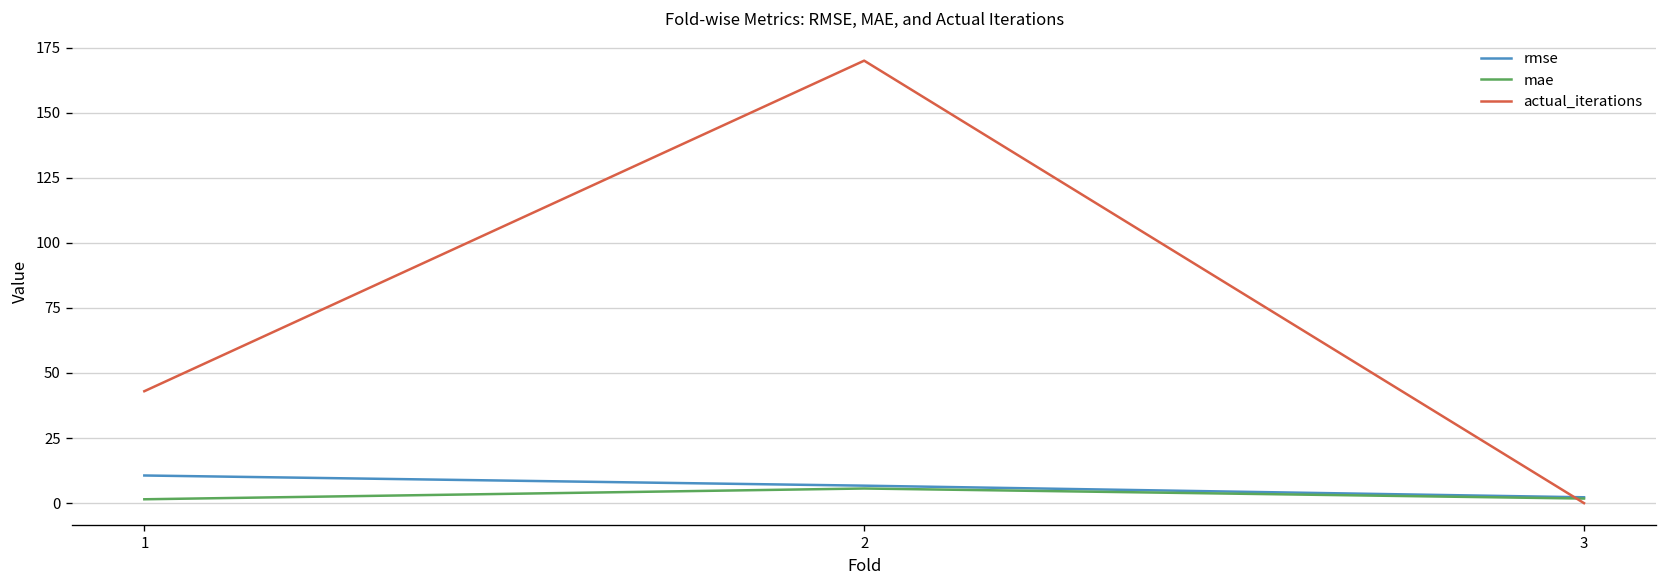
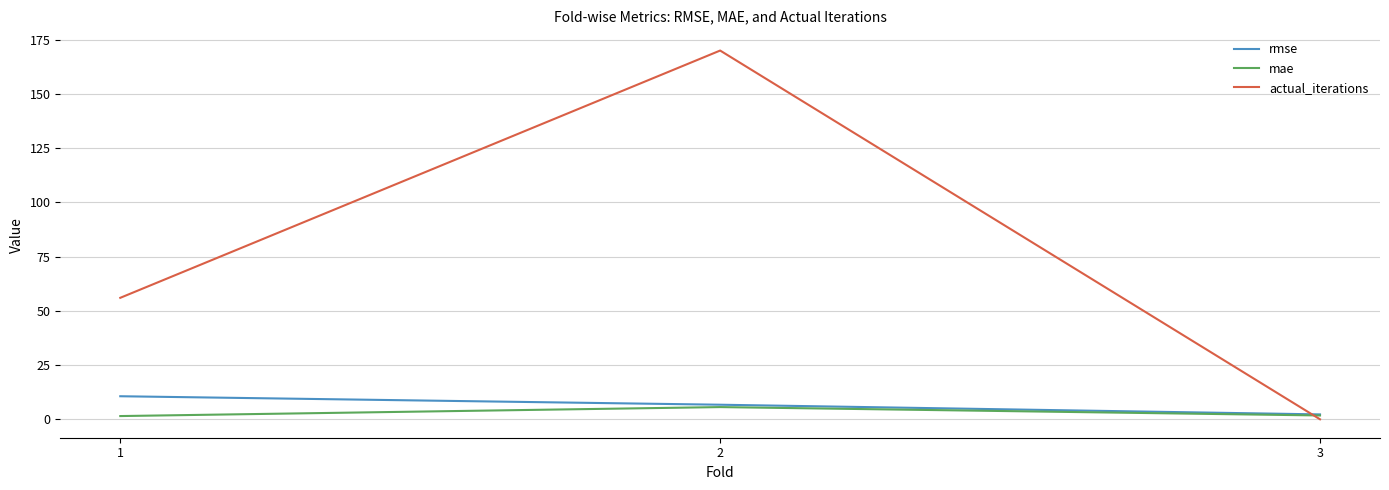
actual_iterations, 1: 43 -> 56
